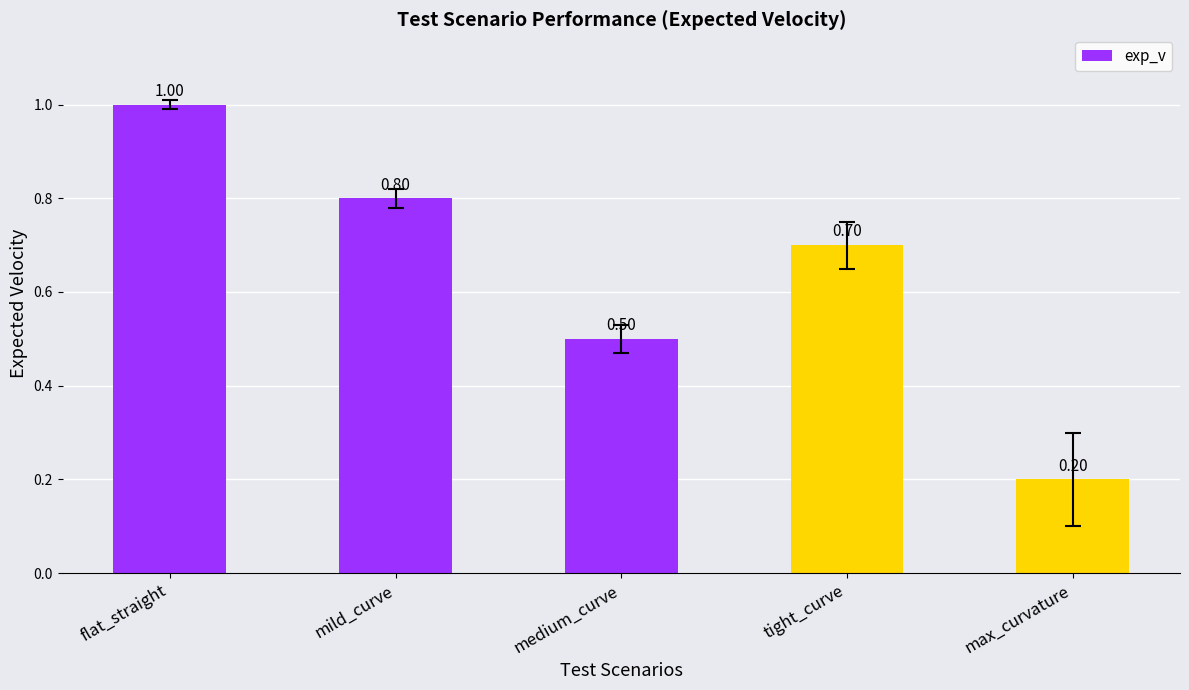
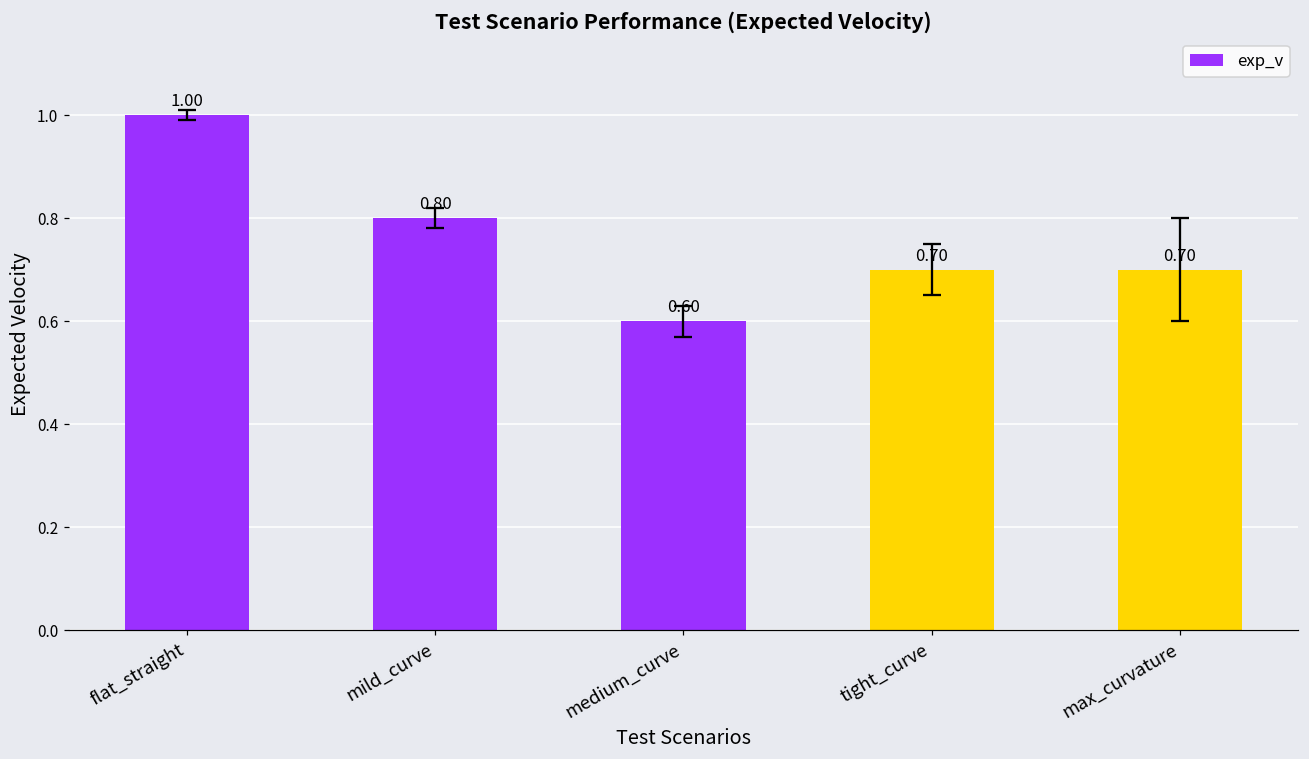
exp_v, medium_curve: 0.50 -> 0.60
exp_v, max_curvature: 0.20 -> 0.70
